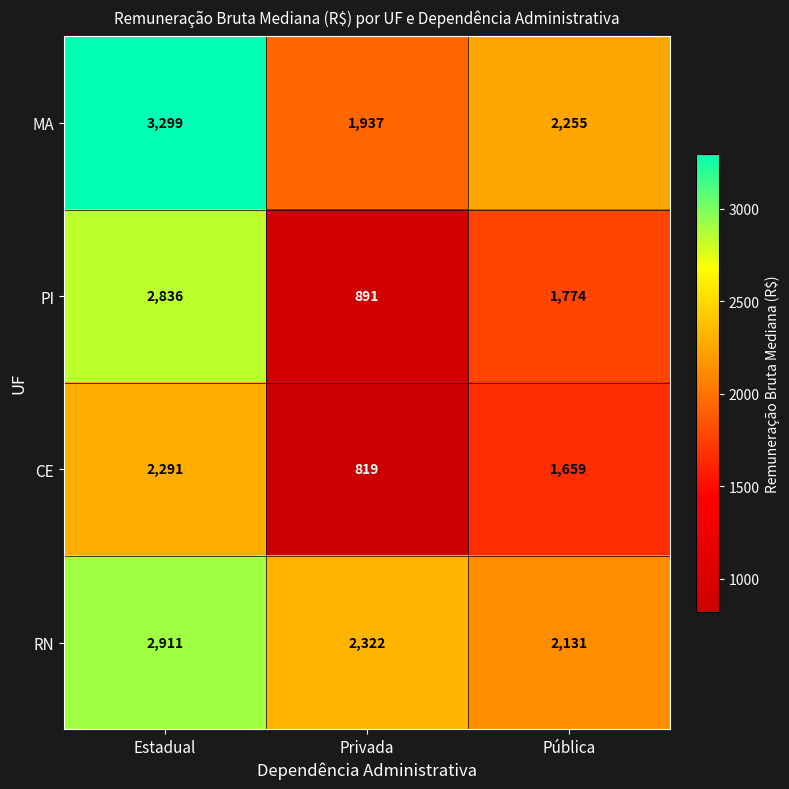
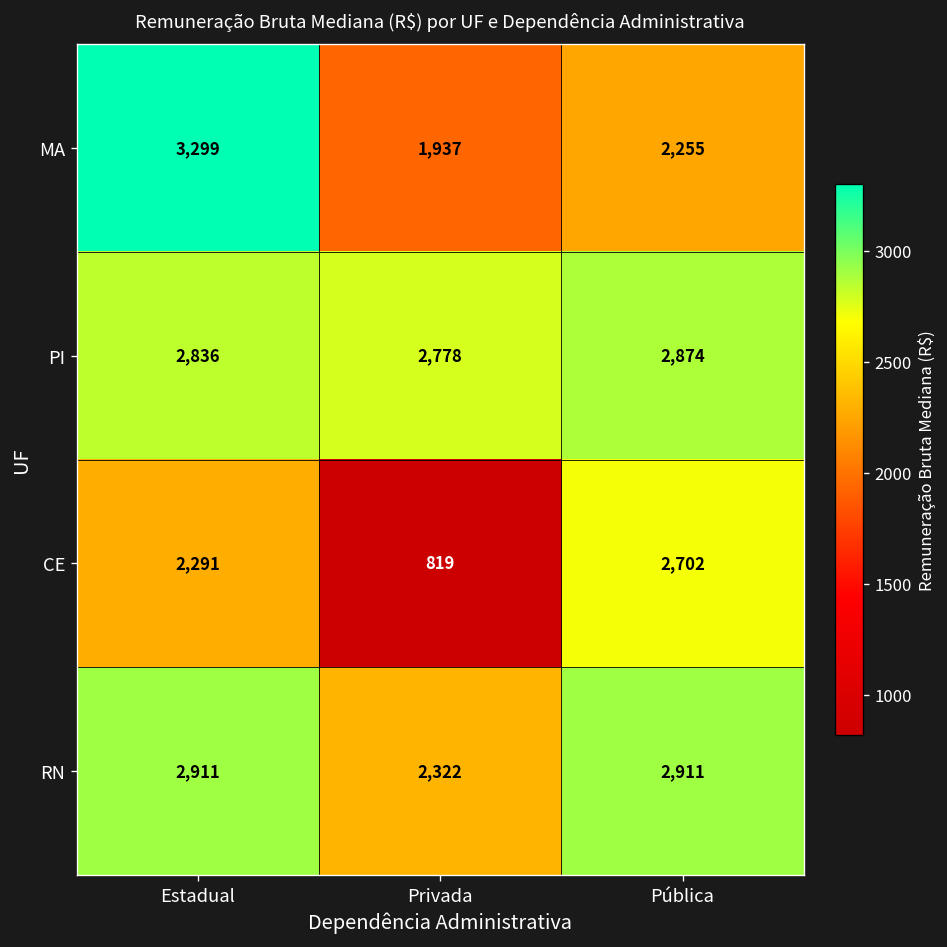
PI, Privada: 891 -> 2,778
PI, Pública: 1,774 -> 2,874
CE, Pública: 1,659 -> 2,702
RN, Pública: 2,131 -> 2,911
